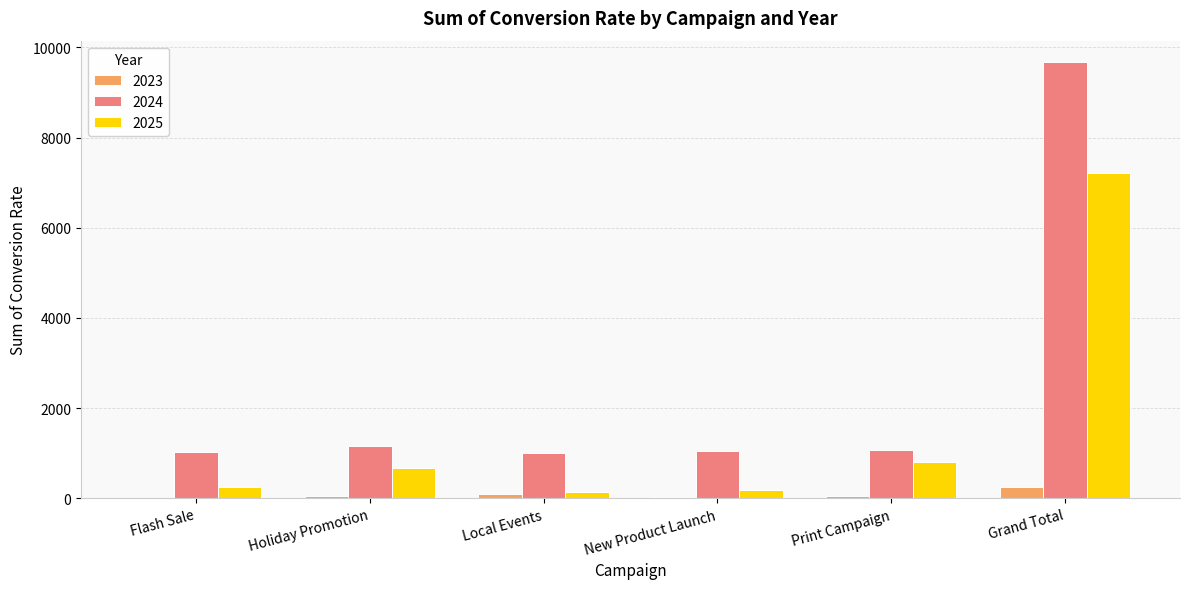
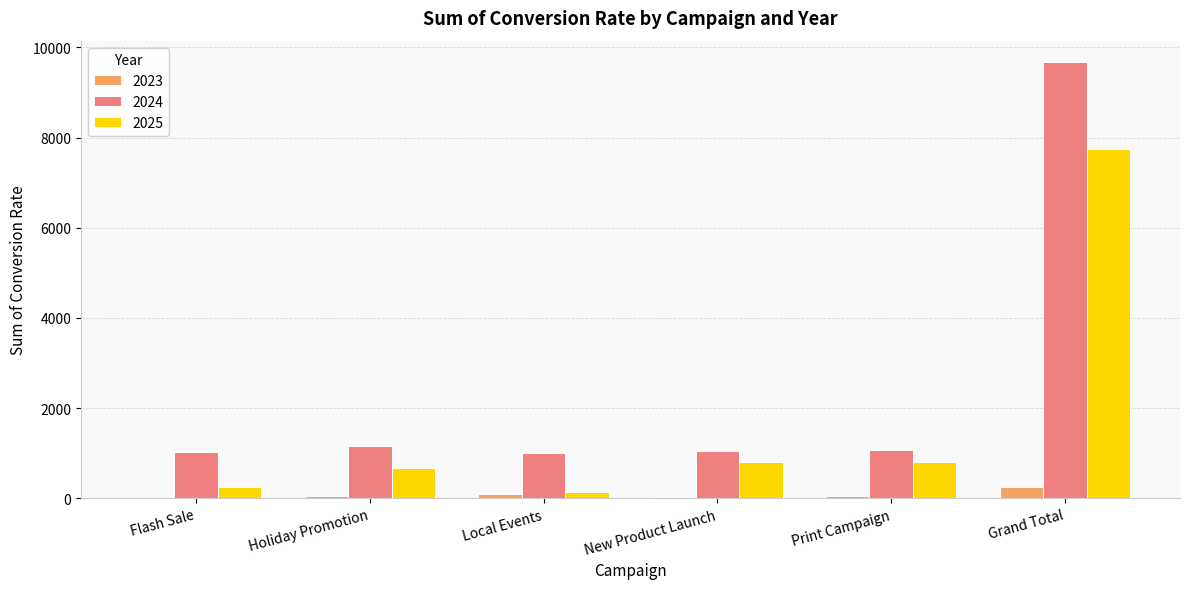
2025, New Product Launch: 200 -> 800
2025, Grand Total: 7200 -> 7800
